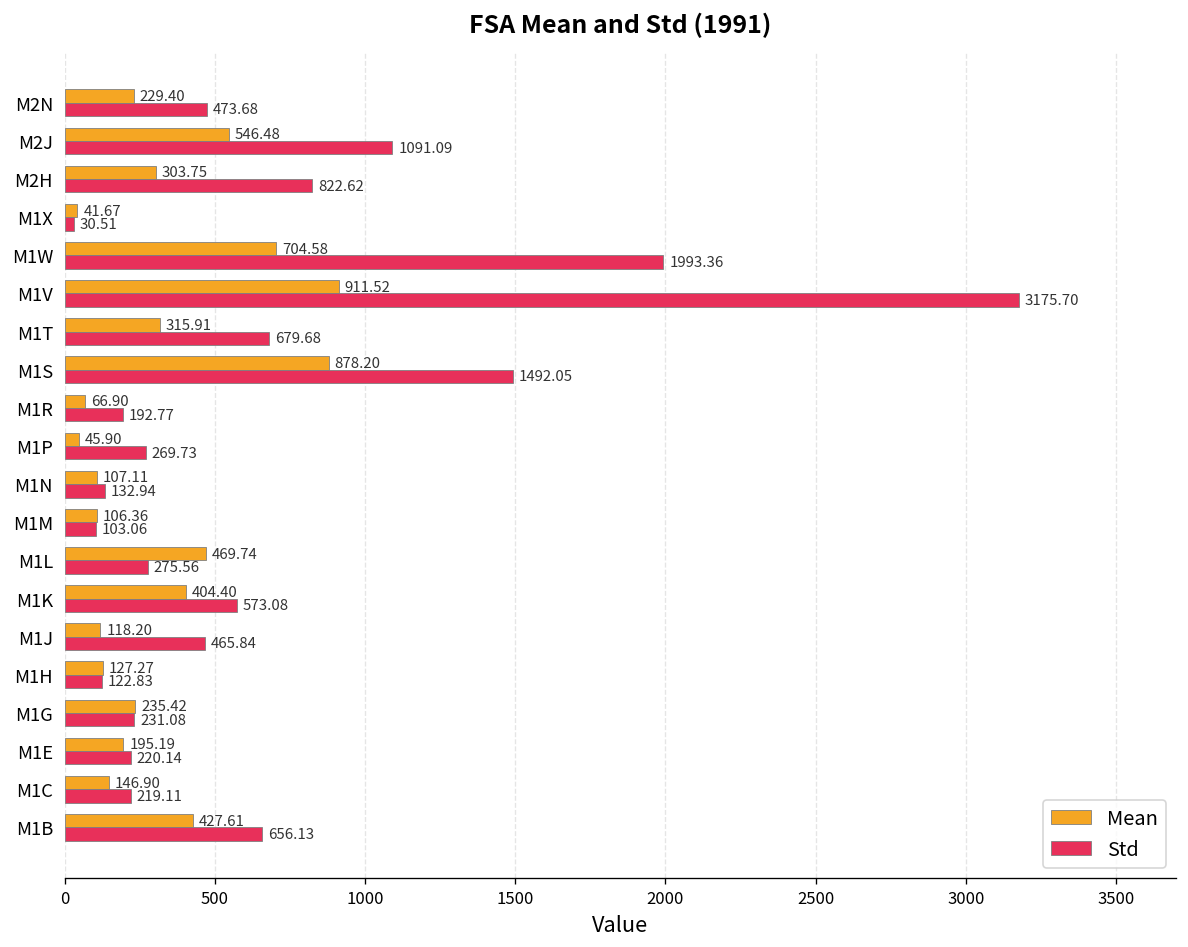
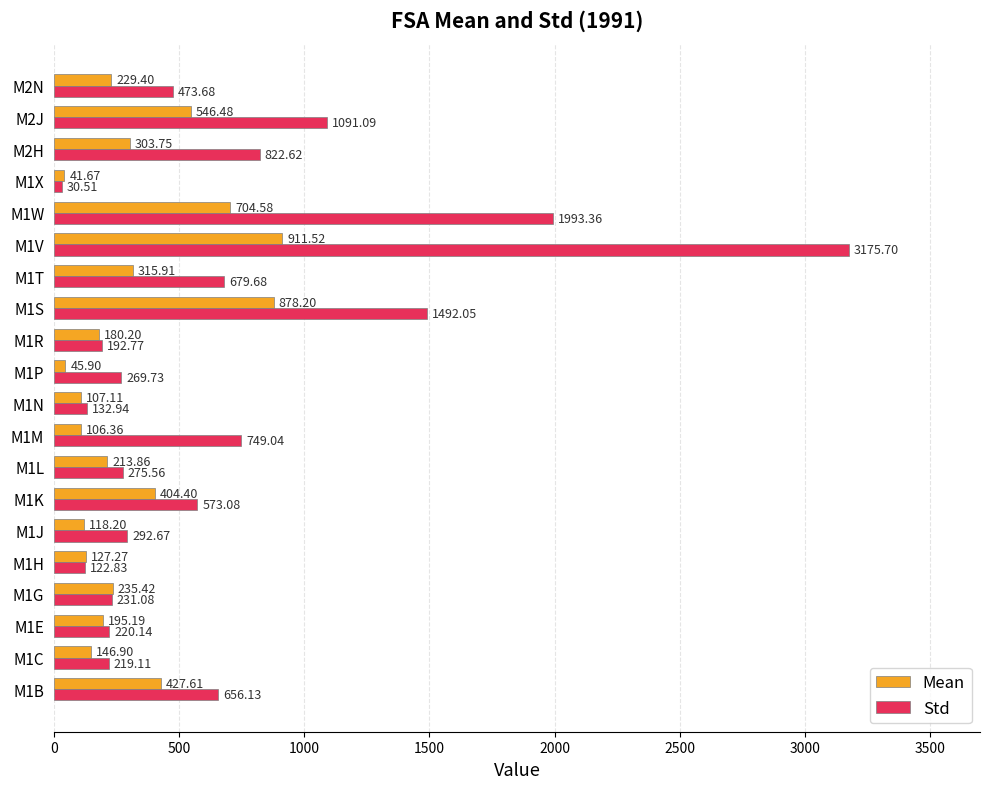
Mean, M1R: 66.90 -> 180.20
Std, M1M: 103.06 -> 749.04
Mean, M1L: 469.74 -> 213.86
Std, M1J: 465.84 -> 292.67
